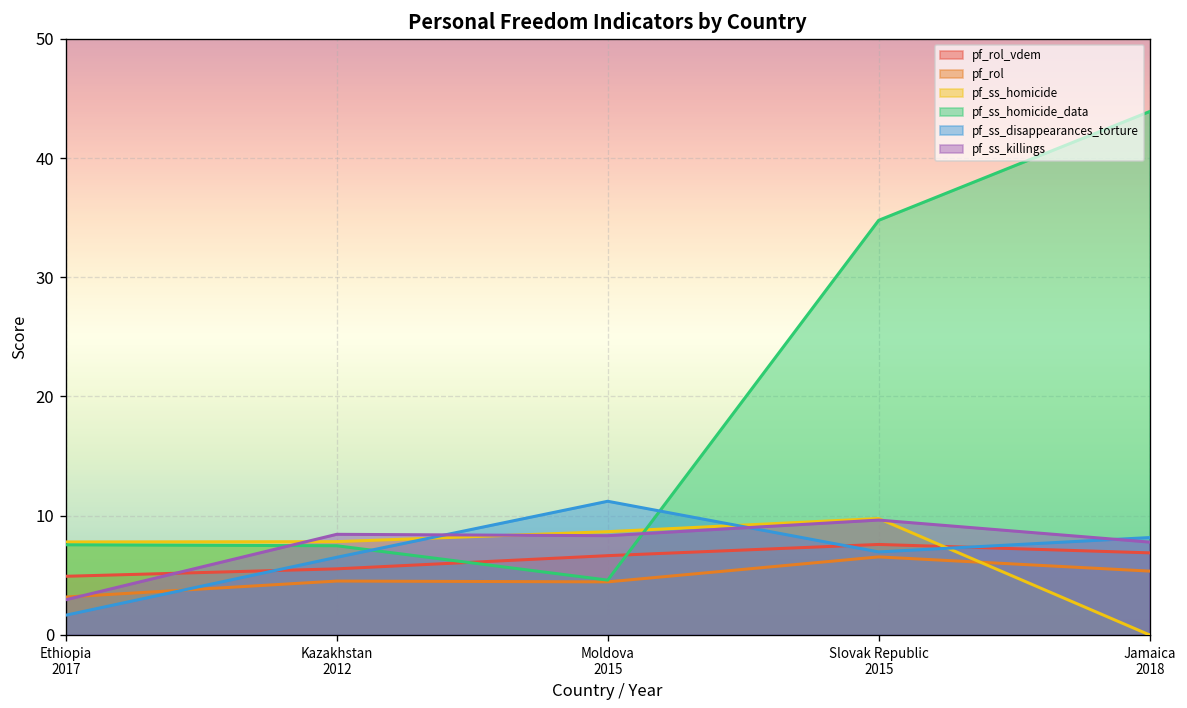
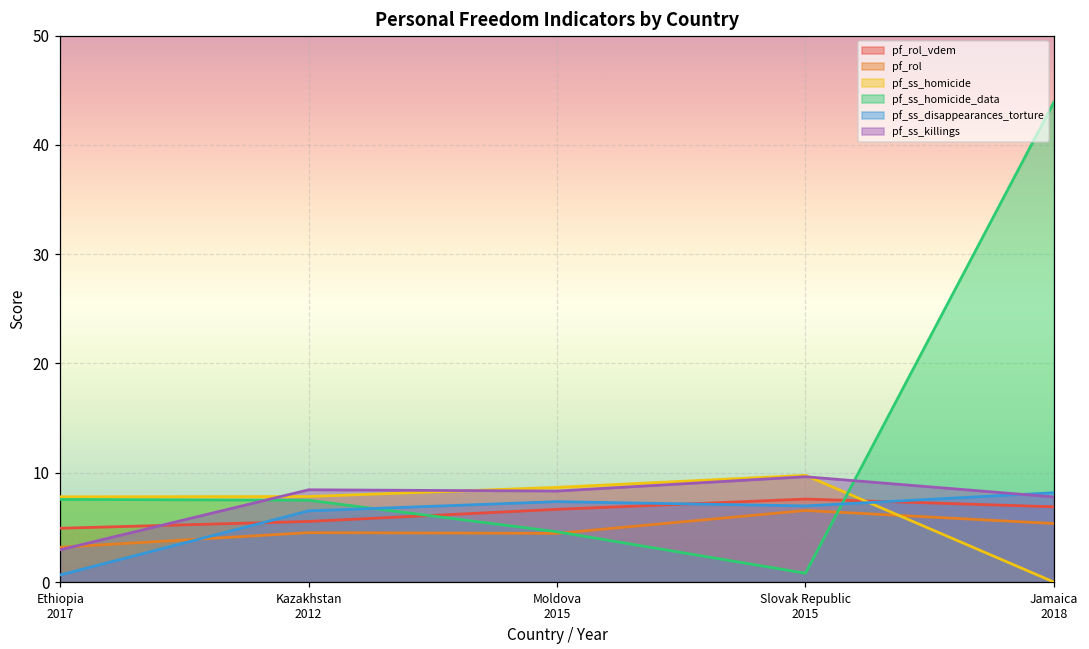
pf_ss_disappearances_torture, Ethiopia 2017: 2 -> 1
pf_ss_disappearances_torture, Moldova 2015: 11 -> 7
pf_ss_homicide_data, Slovak Republic 2015: 35 -> 1
